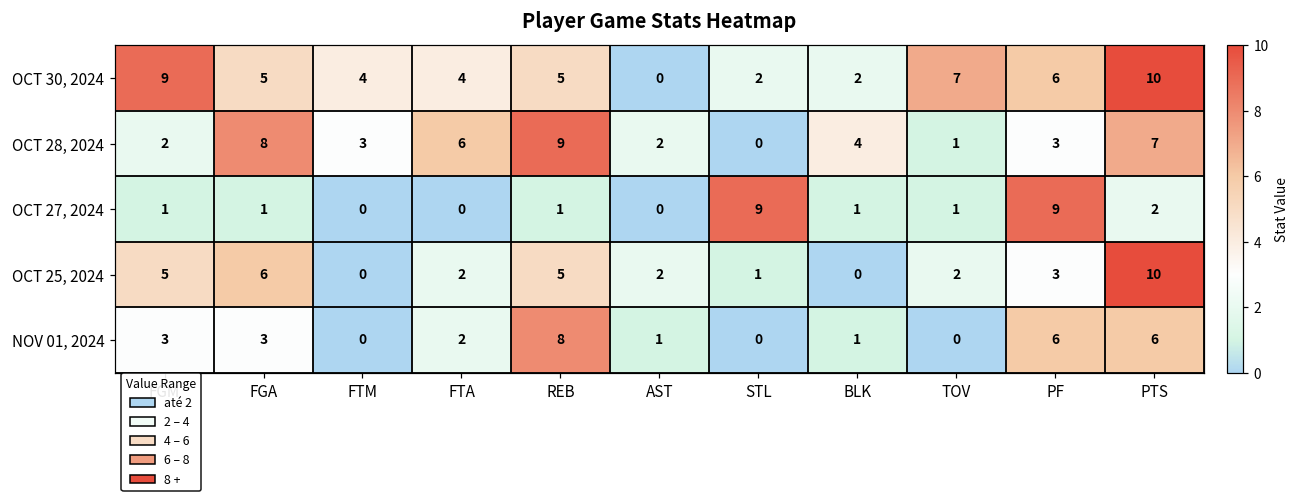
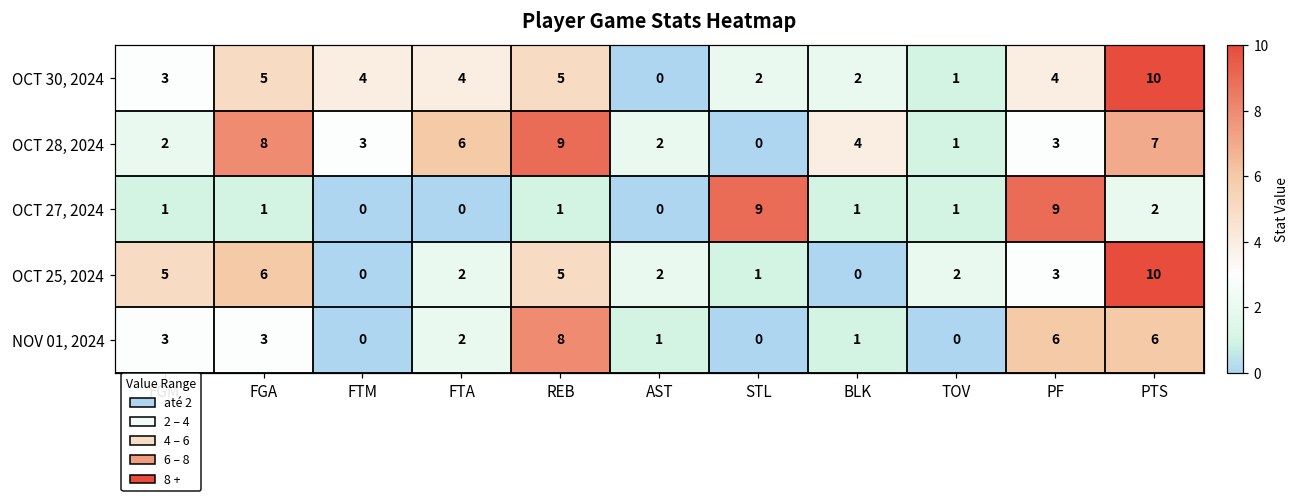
OCT 30, 2024, FGM: 9 -> 3
OCT 30, 2024, TOV: 7 -> 1
OCT 30, 2024, PF: 6 -> 4
